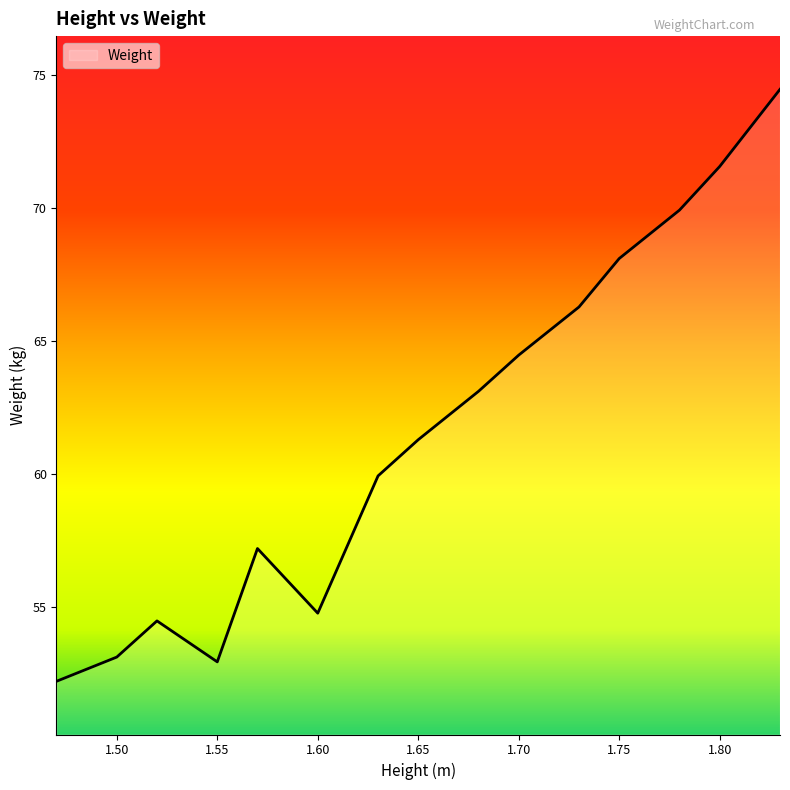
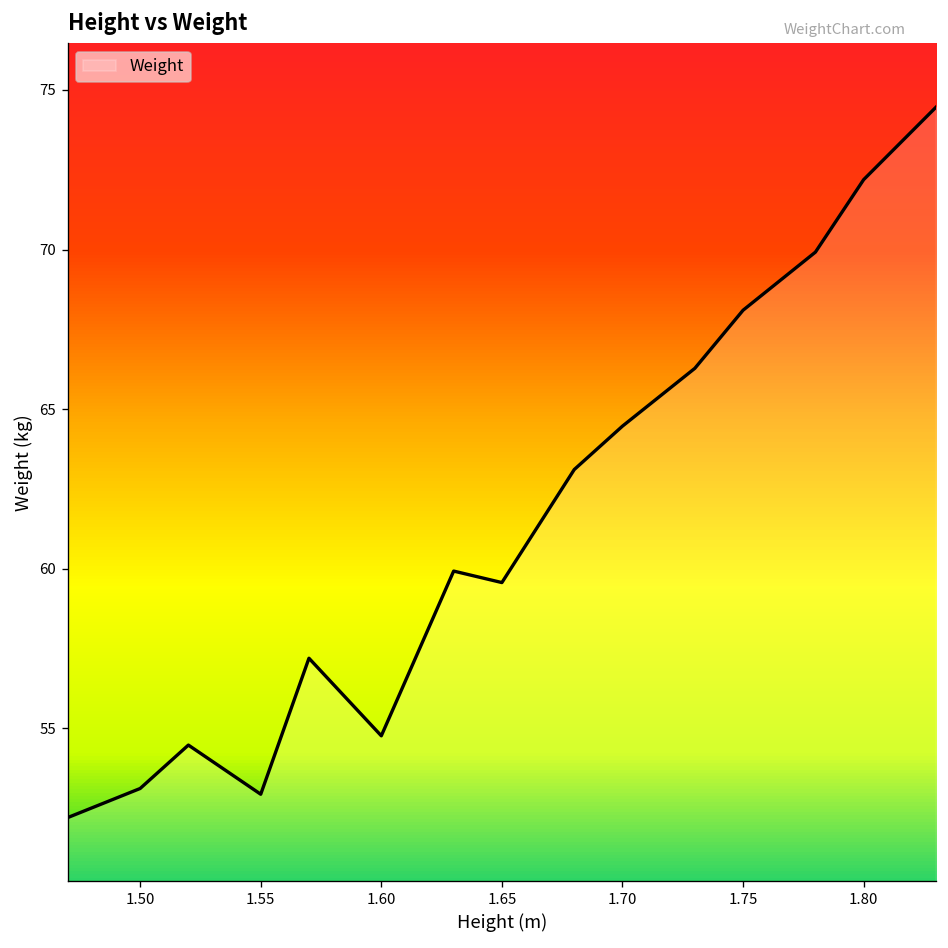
1.65: 61.3 -> 59.6
1.80: 71.6 -> 72.2
